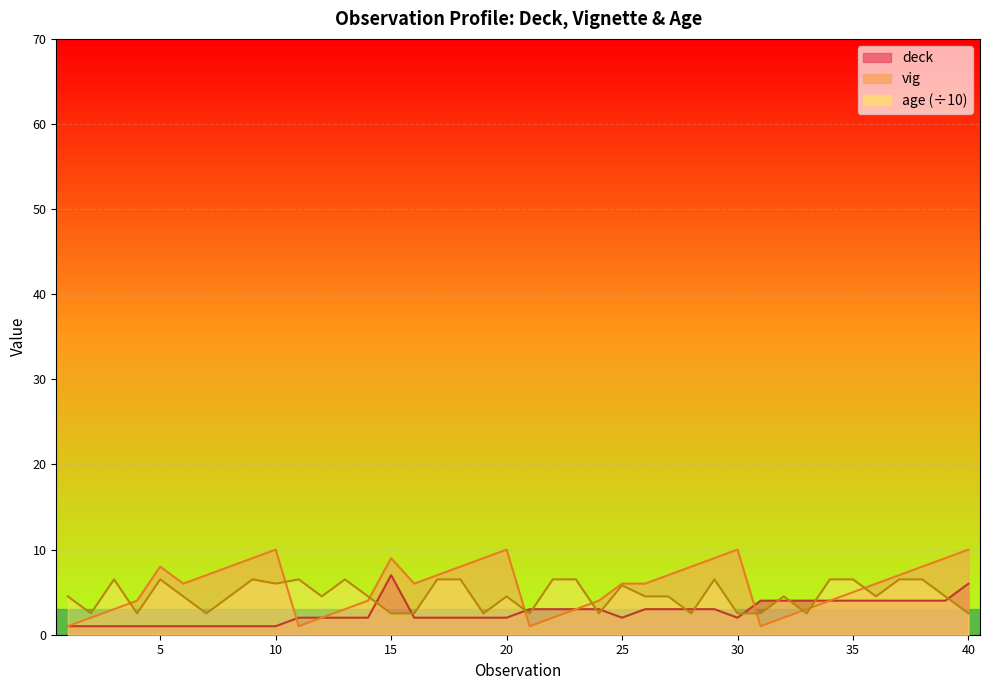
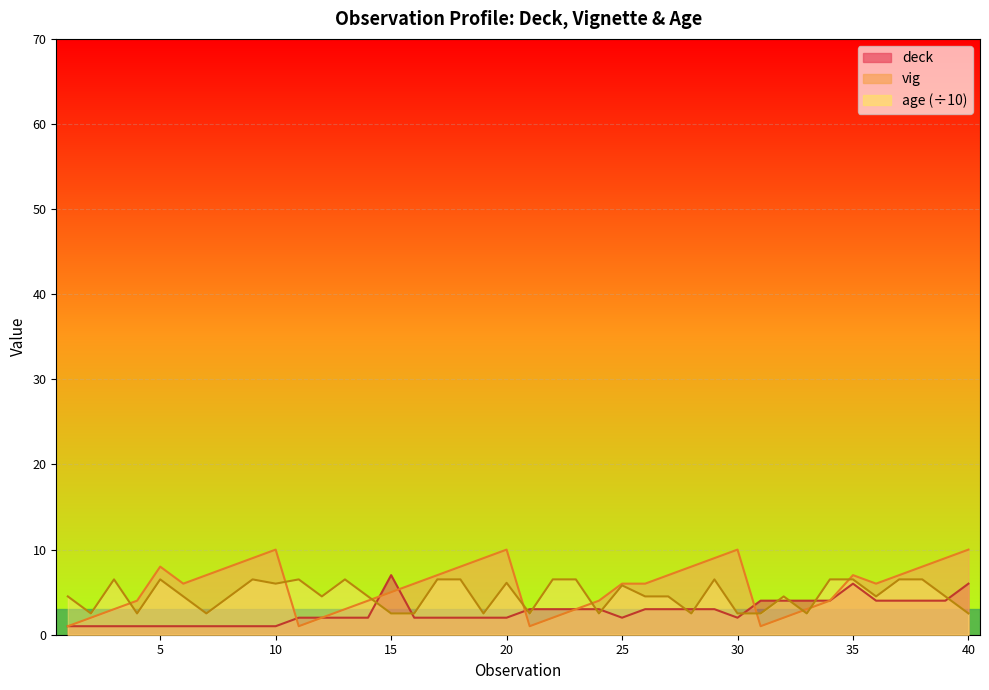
vig, 15: 9 -> 5
age (÷10), 20: 5 -> 6
deck, 35: 4 -> 6
vig, 35: 5 -> 7
